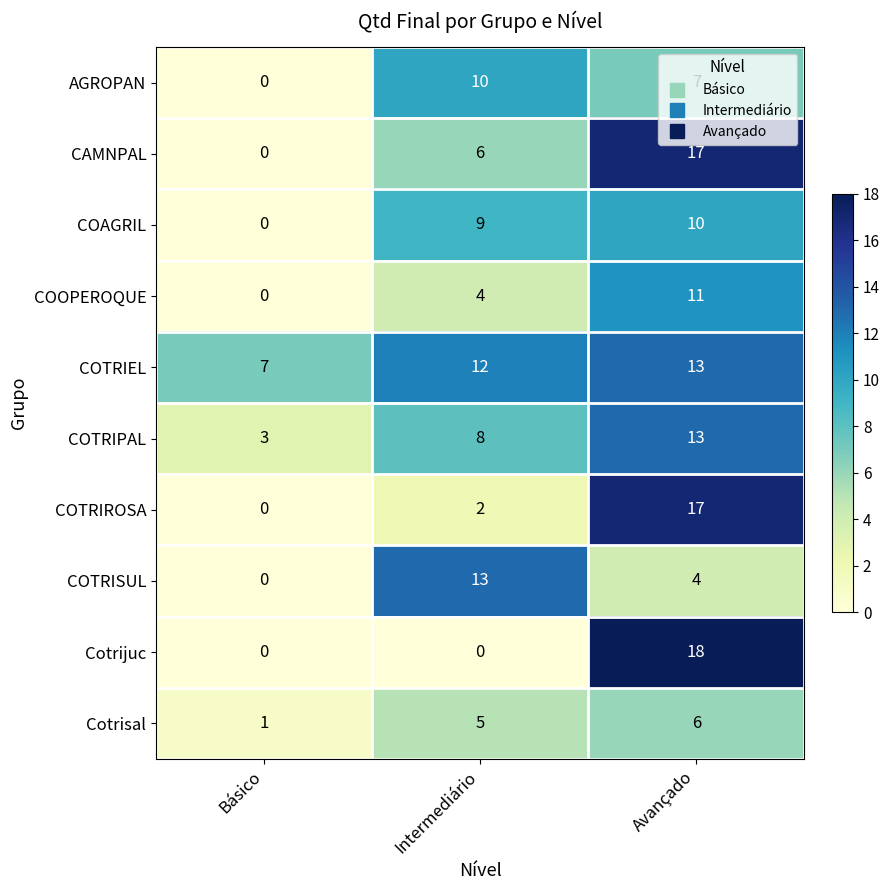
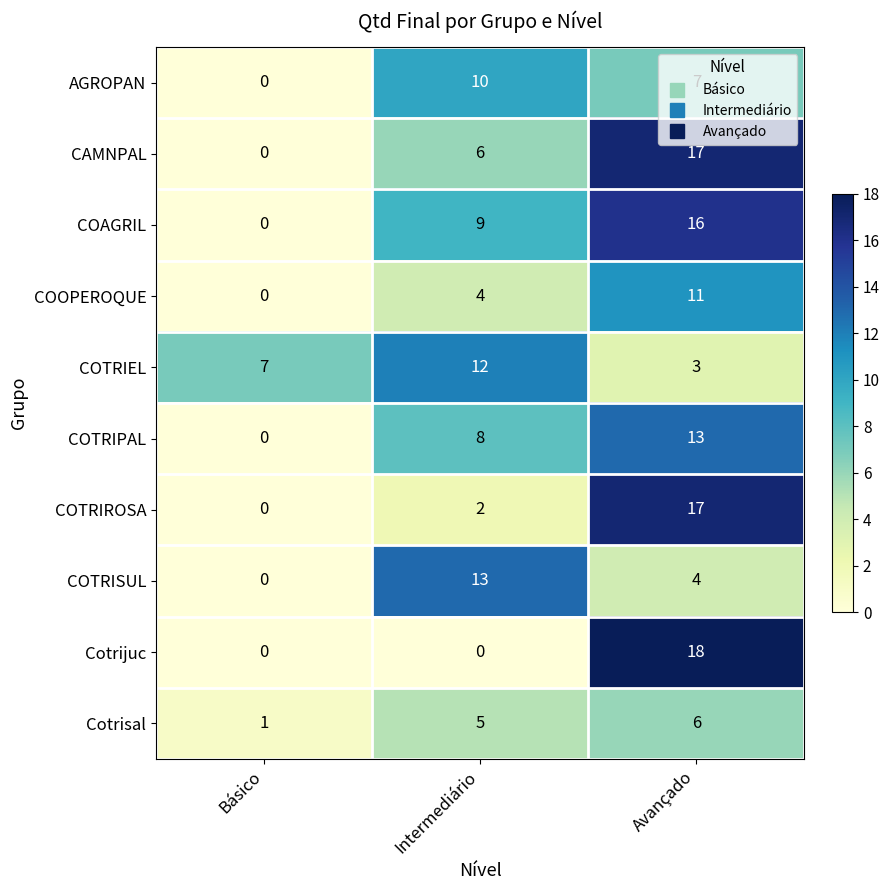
COAGRIL, Avançado: 10 -> 16
COTRIEL, Avançado: 13 -> 3
COTRIPAL, Básico: 3 -> 0
